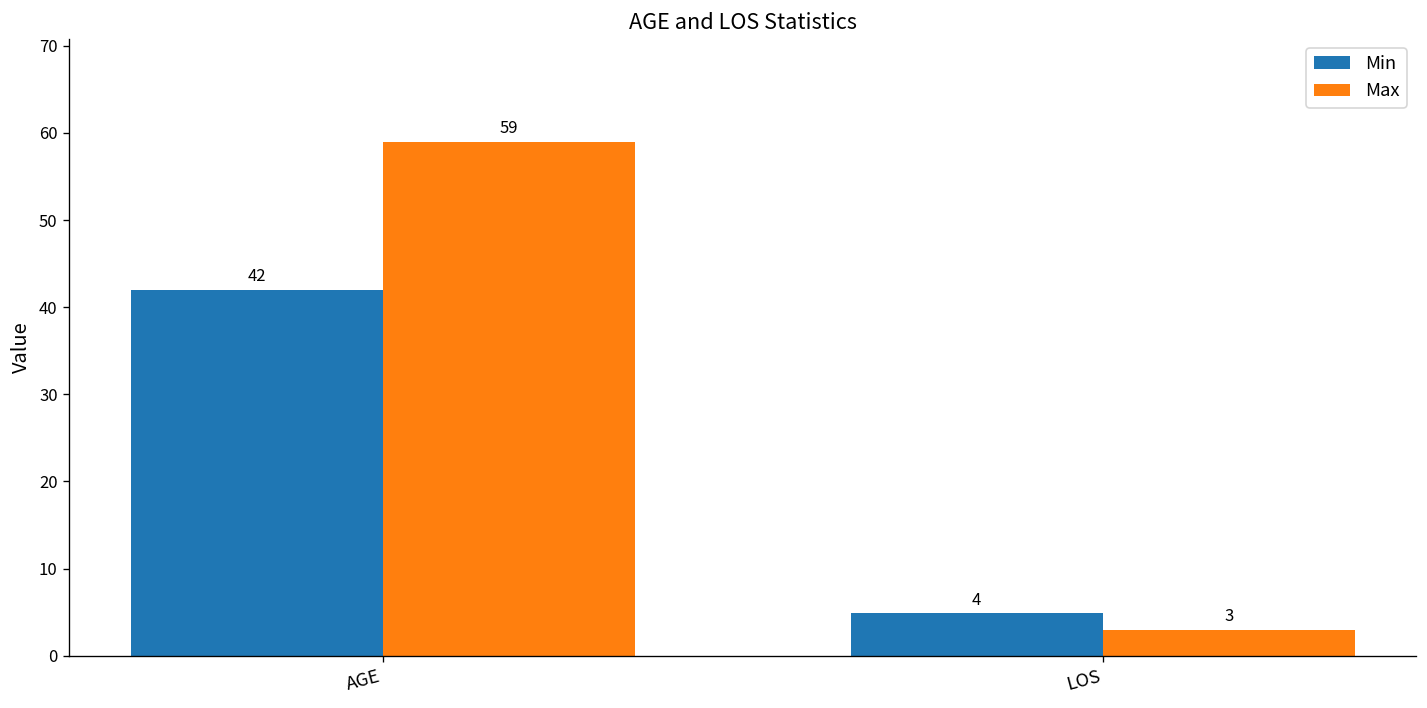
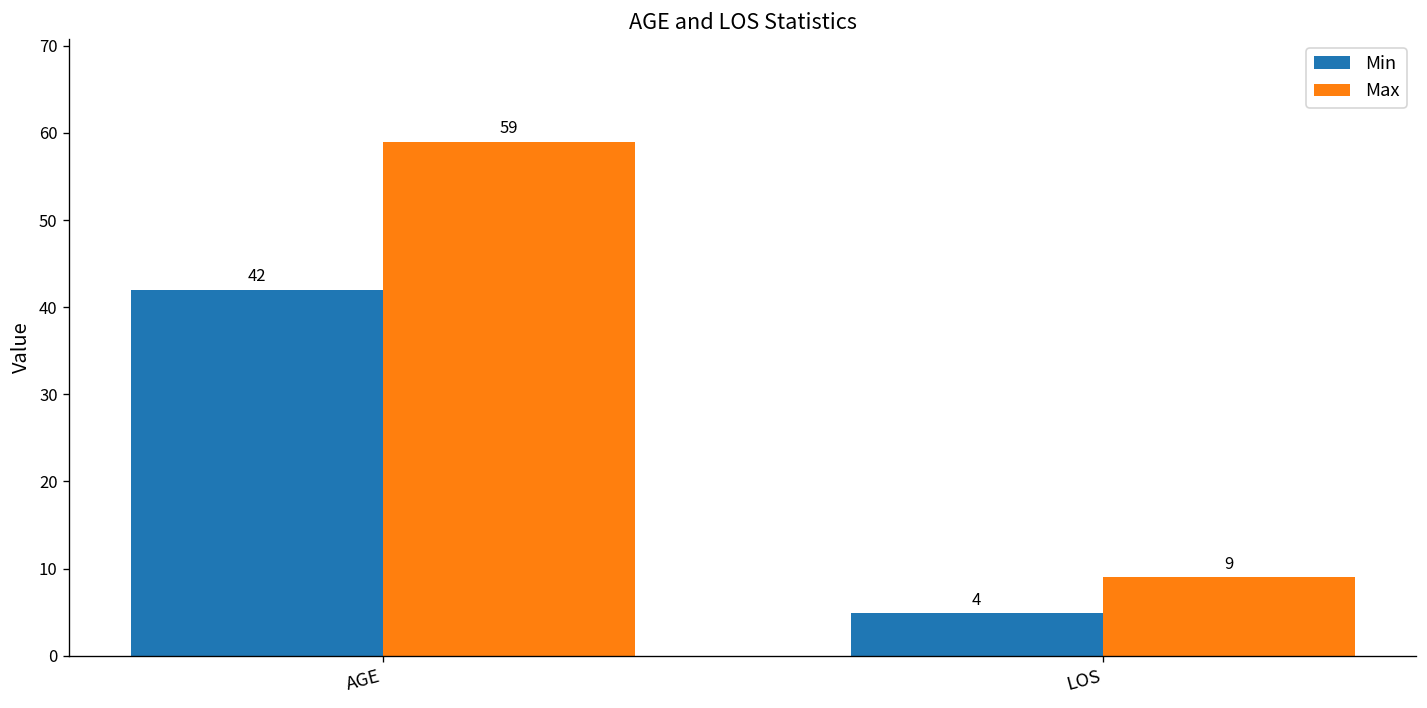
Max, LOS: 3 -> 9
